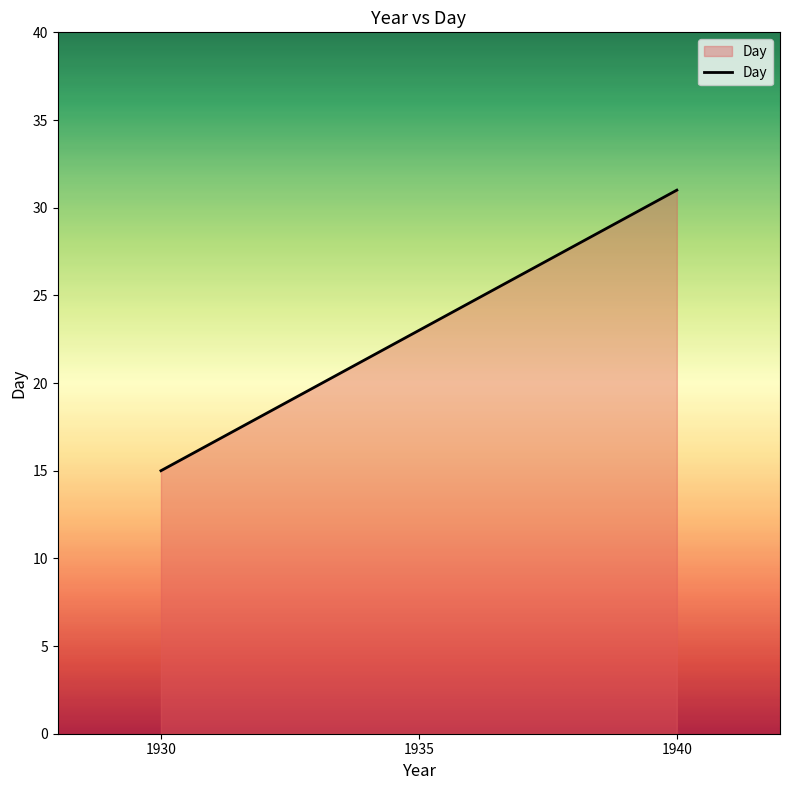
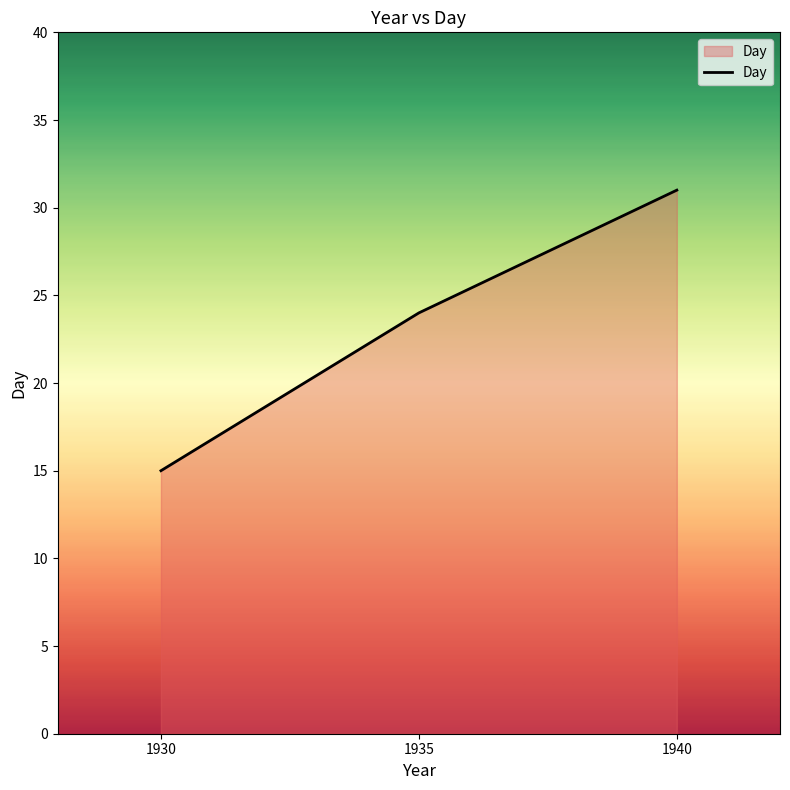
1935: 23 -> 24
